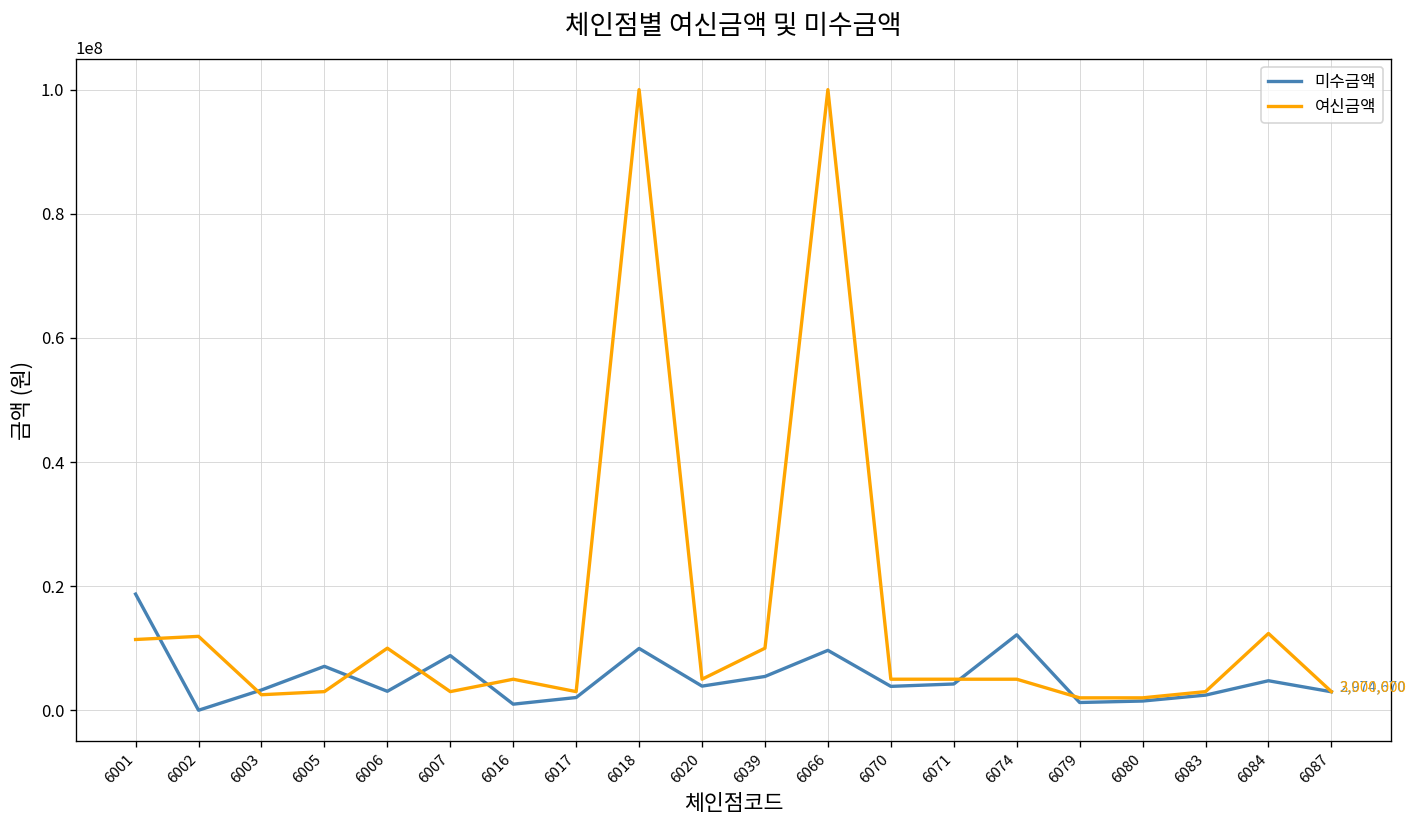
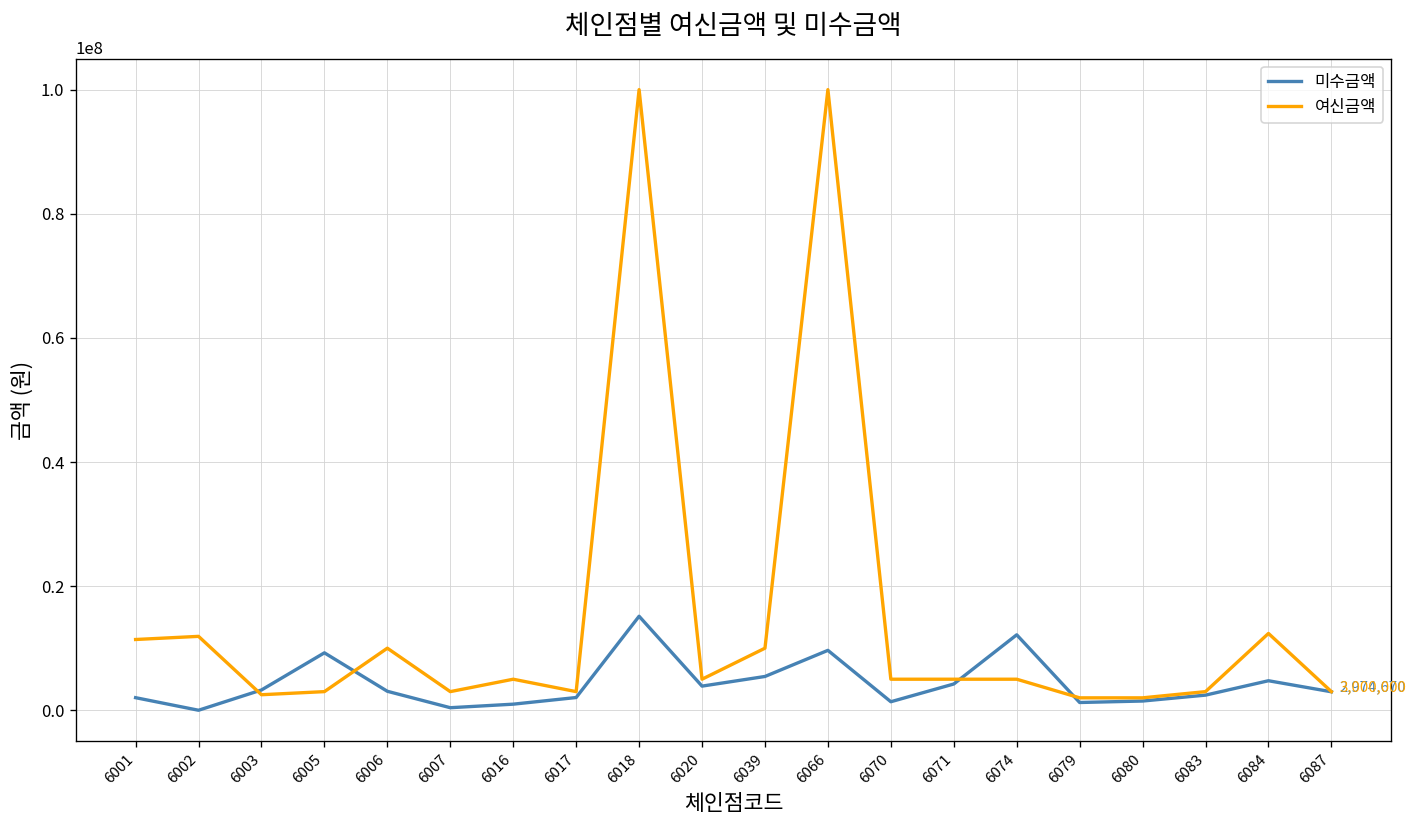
미수금액, 6001: 19000000 -> 2000000
미수금액, 6005: 7000000 -> 9000000
미수금액, 6007: 9000000 -> 0
미수금액, 6018: 10000000 -> 15000000
미수금액, 6070: 4000000 -> 1000000
